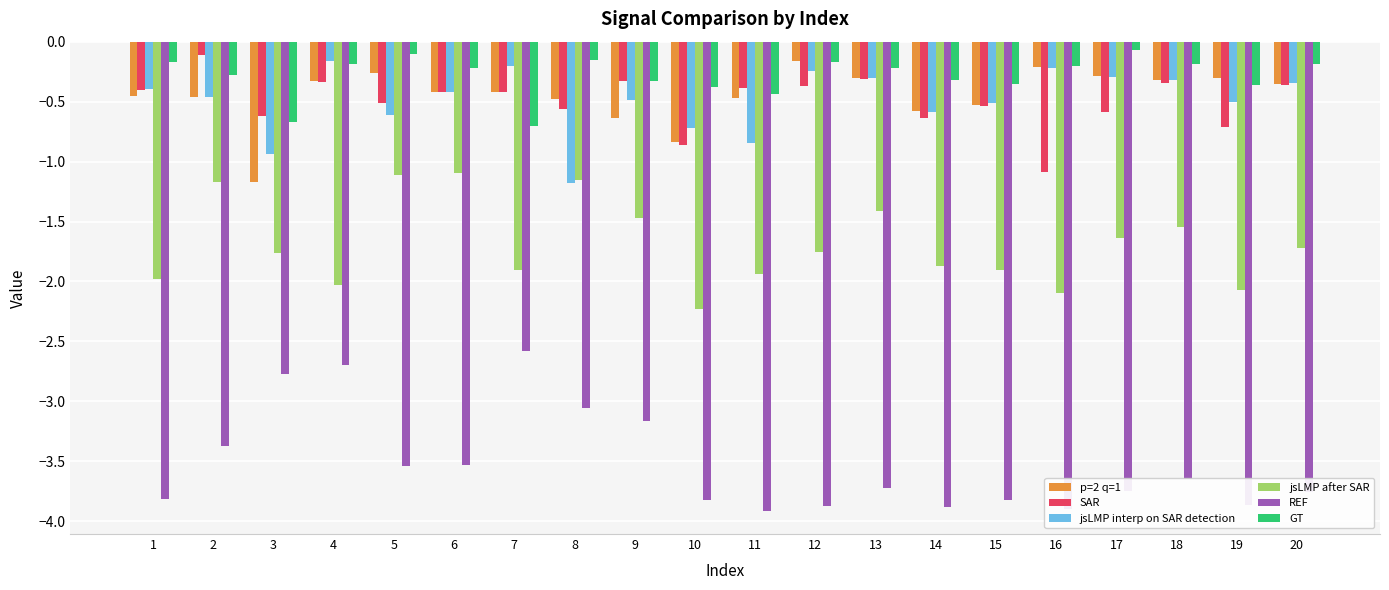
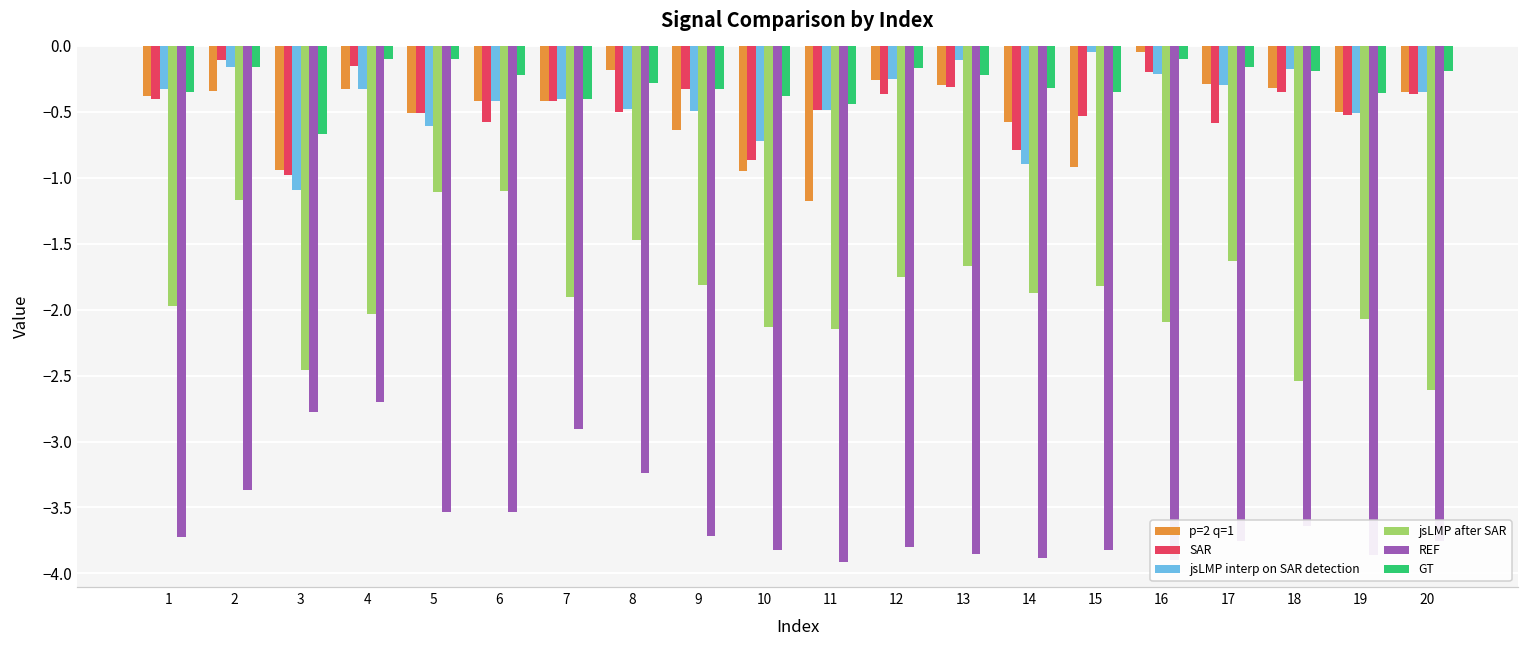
p=2 q=1, 1: -0.45 -> -0.38
jsLMP interp on SAR detection, 1: -0.39 -> -0.32
REF, 1: -3.82 -> -3.72
GT, 1: -0.17 -> -0.35
p=2 q=1, 2: -0.46 -> -0.34
jsLMP interp on SAR detection, 2: -0.46 -> -0.16
GT, 2: -0.28 -> -0.16
p=2 q=1, 3: -1.17 -> -0.94
SAR, 3: -0.62 -> -0.98
jsLMP interp on SAR detection, 3: -0.94 -> -1.10
jsLMP after SAR, 3: -1.76 -> -2.46
SAR, 4: -0.33 -> -0.15
jsLMP interp on SAR detection, 4: -0.16 -> -0.33
GT, 4: -0.19 -> -0.10
p=2 q=1, 5: -0.26 -> -0.51
SAR, 6: -0.42 -> -0.58
jsLMP interp on SAR detection, 7: -0.2 -> -0.4
REF, 7: -2.58 -> -2.90
GT, 7: -0.7 -> -0.4
p=2 q=1, 8: -0.48 -> -0.18
SAR, 8: -0.57 -> -0.50
jsLMP interp on SAR detection, 8: -1.18 -> -0.48
jsLMP after SAR, 8: -1.15 -> -1.47
REF, 8: -3.05 -> -3.24
GT, 8: -0.15 -> -0.28
jsLMP after SAR, 9: -1.47 -> -1.81
REF, 9: -3.16 -> -3.72
p=2 q=1, 10: -0.84 -> -0.95
jsLMP after SAR, 10: -2.23 -> -2.13
p=2 q=1, 11: -0.47 -> -1.18
SAR, 11: -0.39 -> -0.48
jsLMP interp on SAR detection, 11: -0.84 -> -0.48
jsLMP after SAR, 11: -1.94 -> -2.15
p=2 q=1, 12: -0.16 -> -0.26
REF, 12: -3.87 -> -3.80
jsLMP interp on SAR detection, 13: -0.30 -> -0.10
jsLMP after SAR, 13: -1.41 -> -1.67
REF, 13: -3.73 -> -3.85
SAR, 14: -0.64 -> -0.79
jsLMP interp on SAR detection, 14: -0.58 -> -0.89
p=2 q=1, 15: -0.53 -> -0.92
jsLMP interp on SAR detection, 15: -0.51 -> -0.05
jsLMP after SAR, 15: -1.91 -> -1.82
p=2 q=1, 16: -0.21 -> -0.05
SAR, 16: -1.08 -> -0.20
GT, 16: -0.2 -> -0.1
GT, 17: -0.07 -> -0.16
jsLMP interp on SAR detection, 18: -0.32 -> -0.17
jsLMP after SAR, 18: -1.55 -> -2.54
p=2 q=1, 19: -0.3 -> -0.5
SAR, 19: -0.72 -> -0.53
jsLMP after SAR, 20: -1.72 -> -2.61
